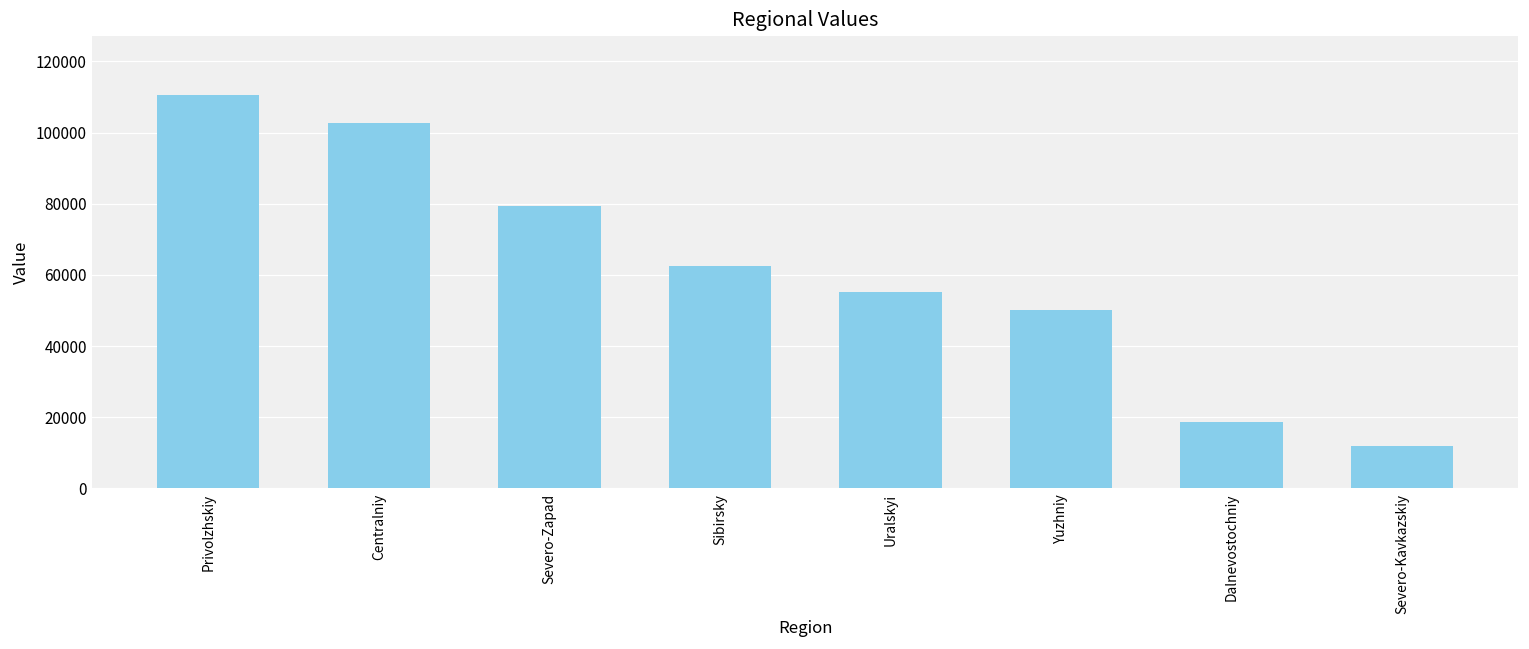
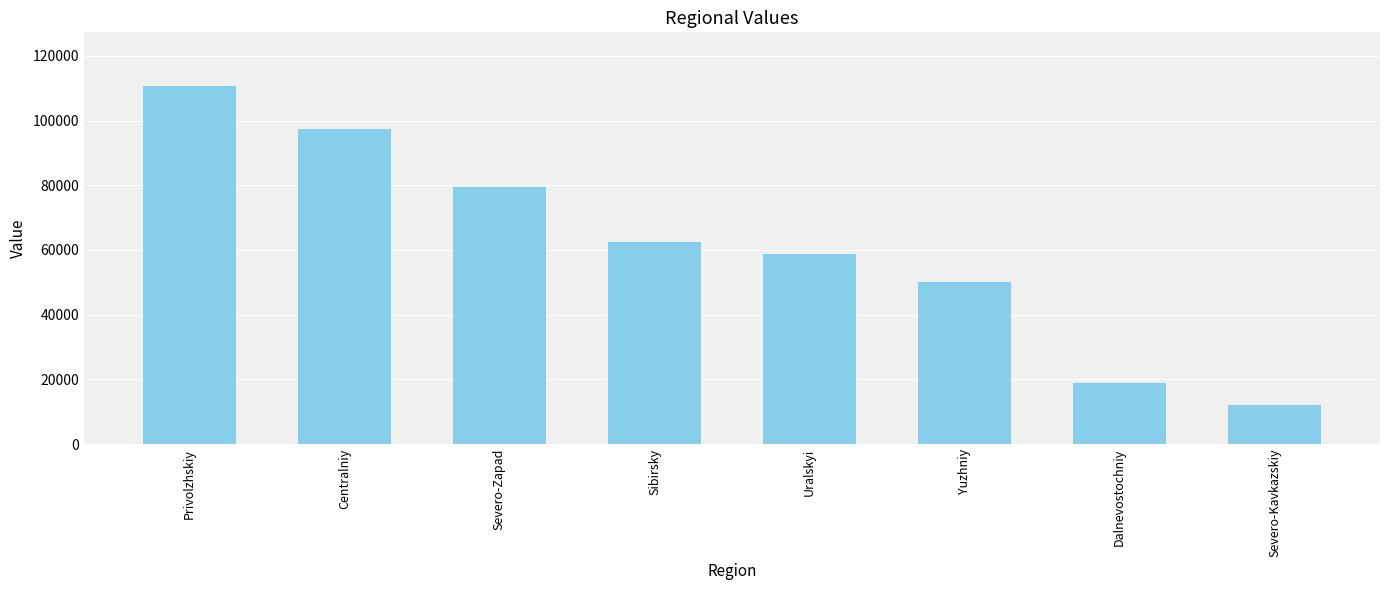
Centralniy: 103000 -> 98000
Uralskyi: 55000 -> 59000
